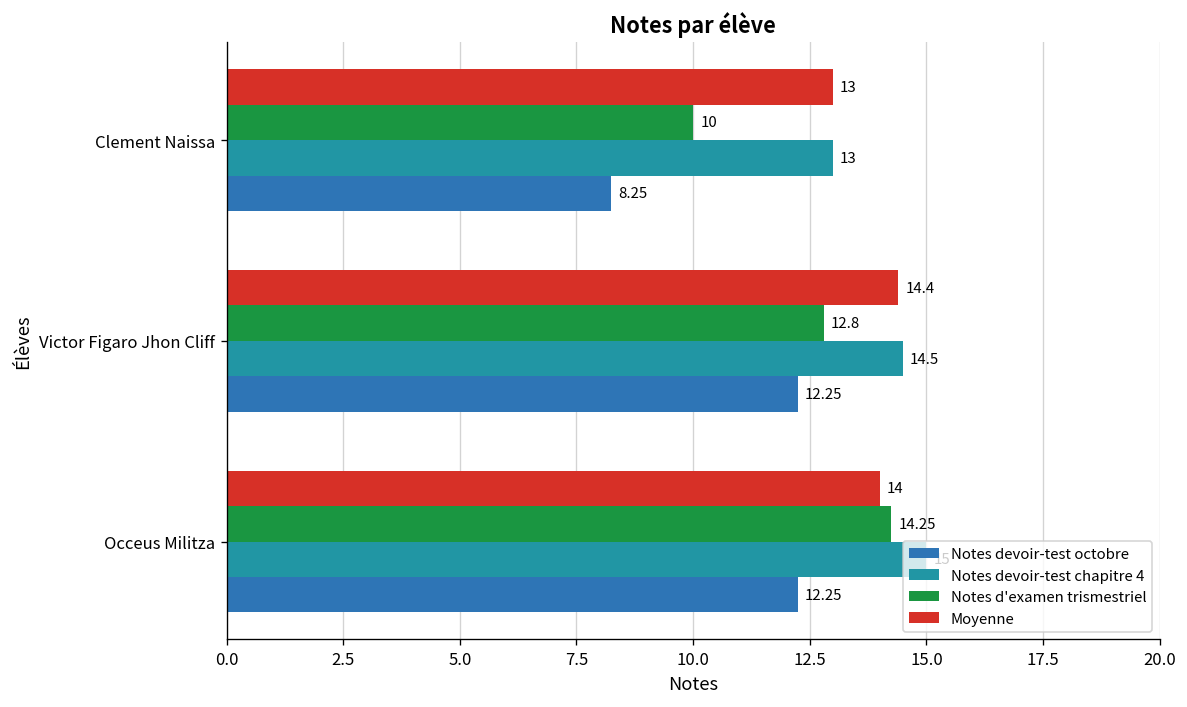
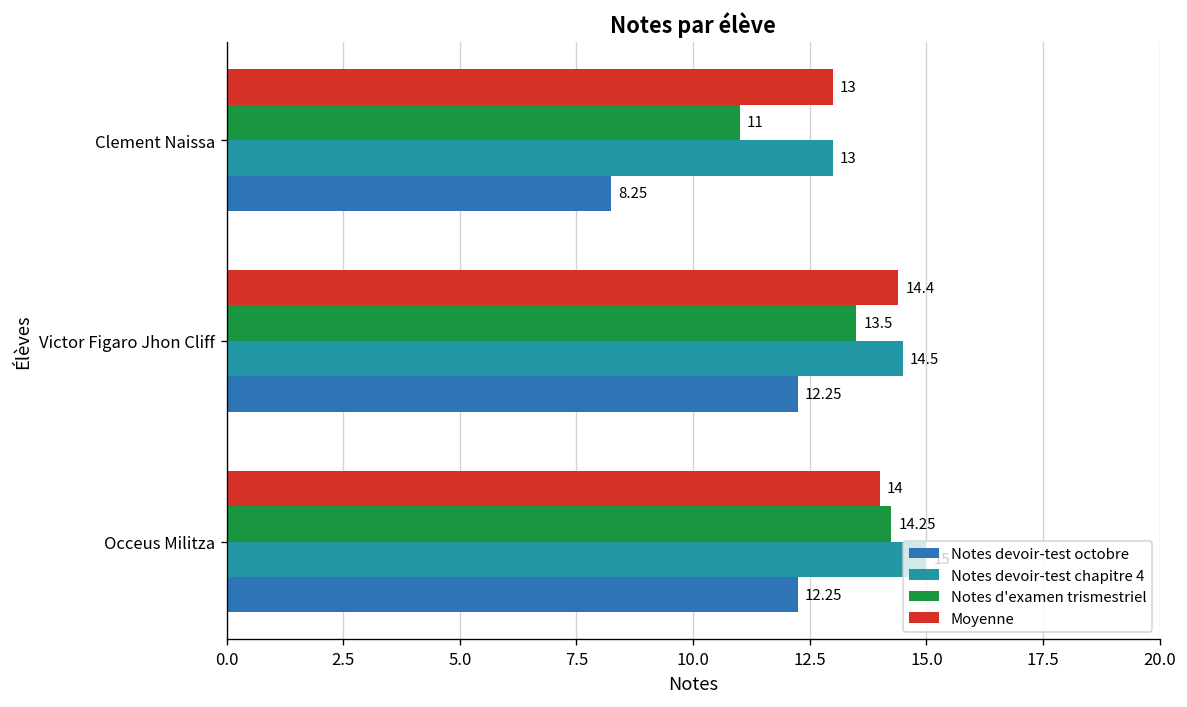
Notes d'examen trismestriel, Clement Naissa: 10 -> 11
Notes d'examen trismestriel, Victor Figaro Jhon Cliff: 12.8 -> 13.5
